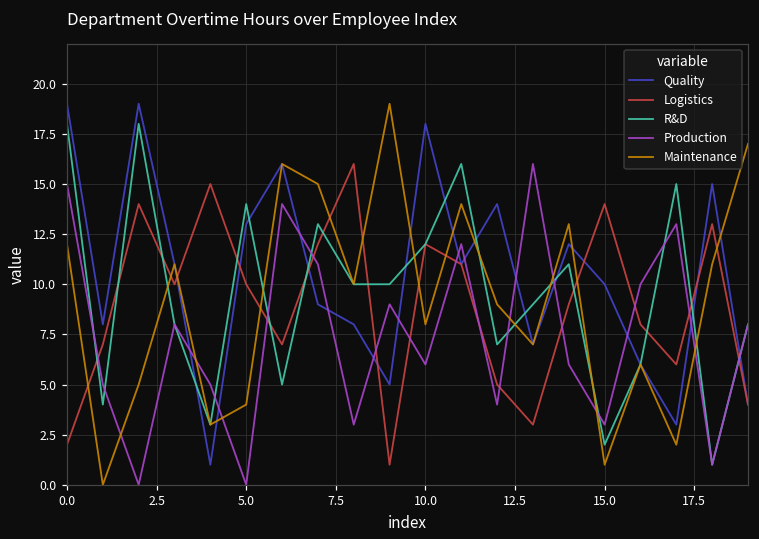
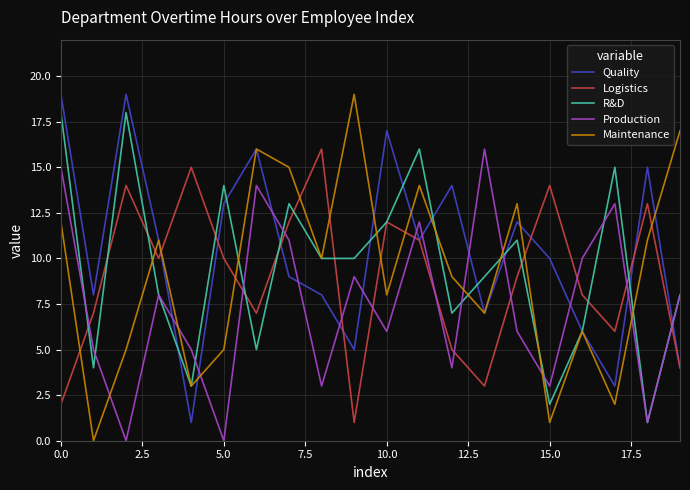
Maintenance, 5.0: 4 -> 5
Quality, 10.0: 18 -> 17
